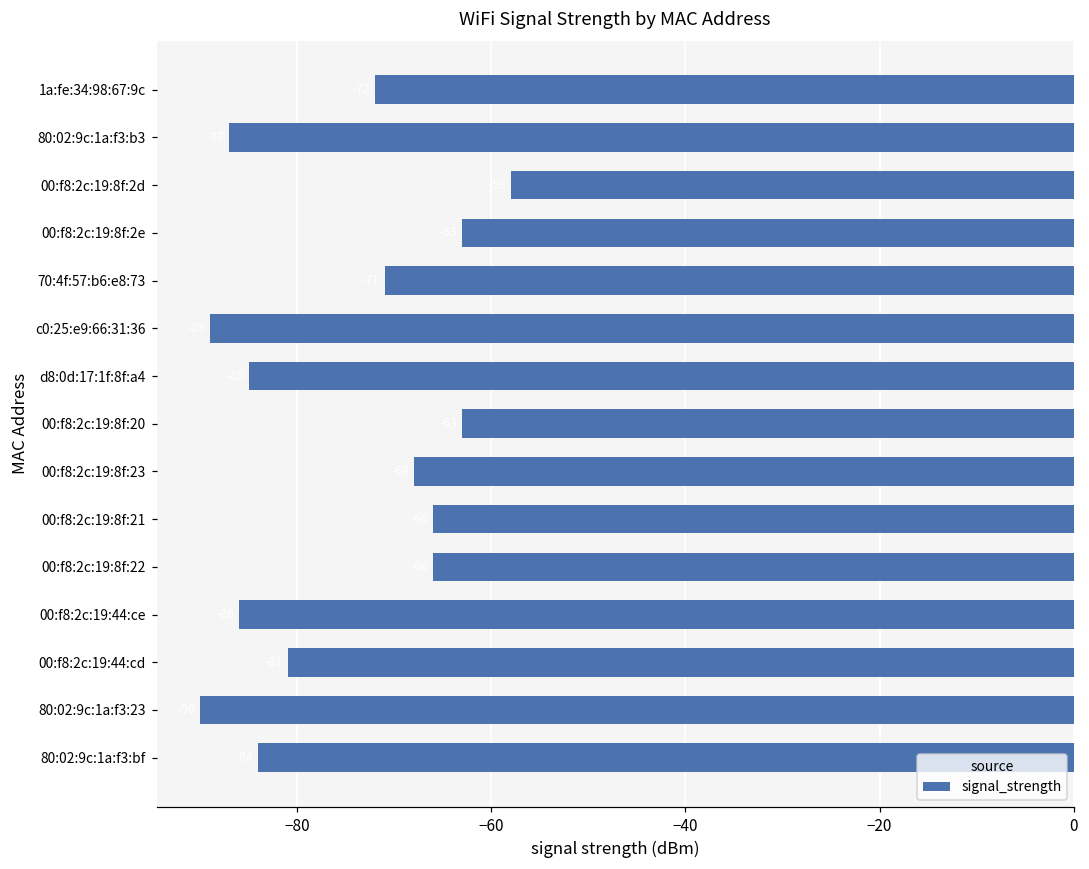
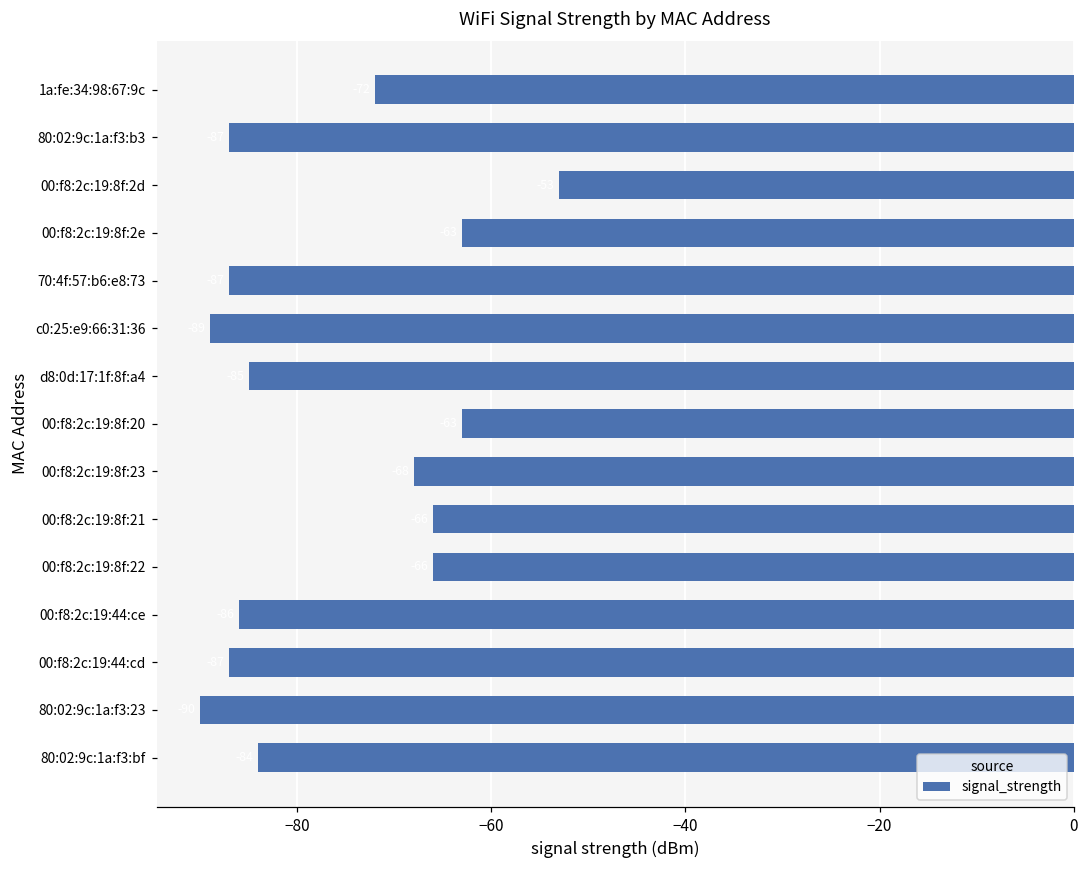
00:f8:2c:19:8f:2d: -58 -> -53
70:4f:57:b6:e8:73: -71 -> -87
00:f8:2c:19:44:cd: -81 -> -87
